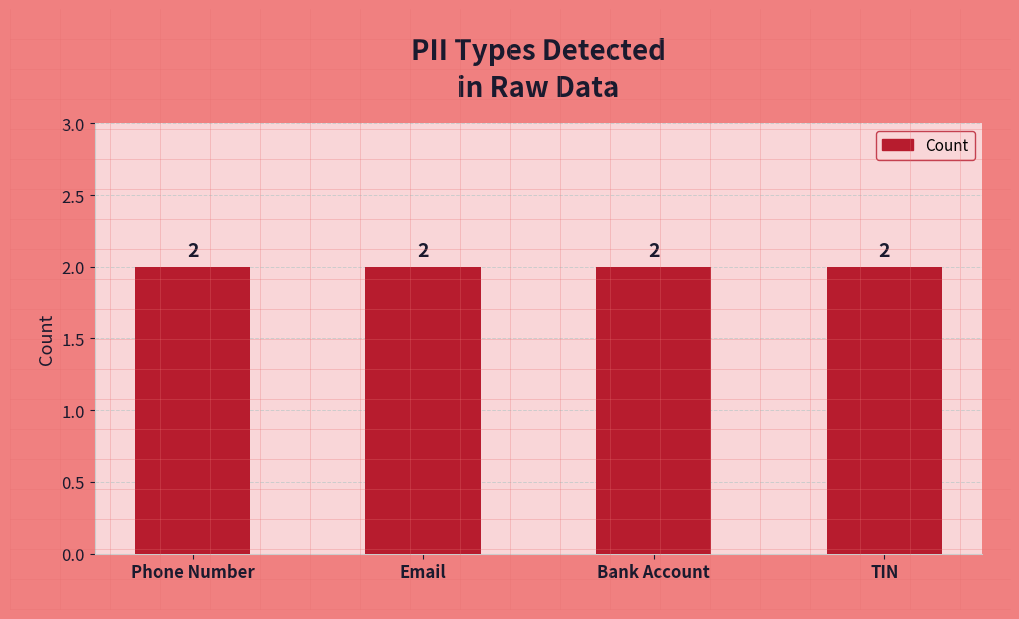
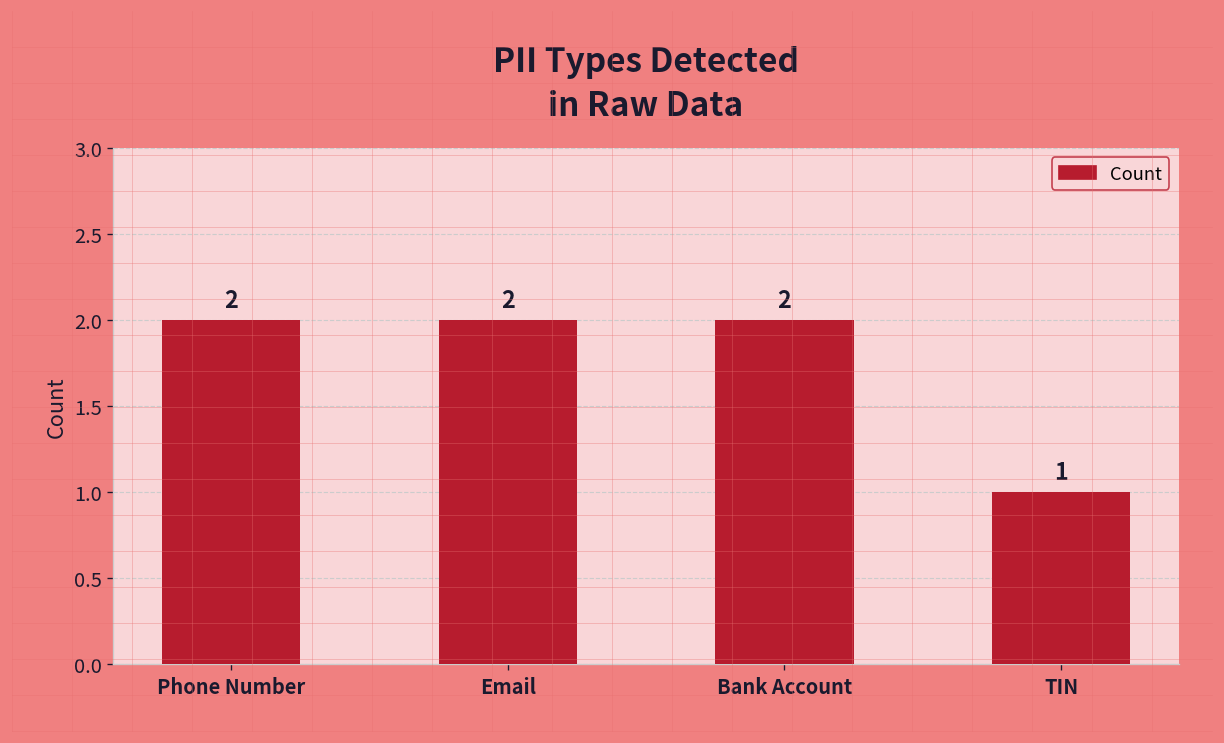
TIN: 2 -> 1
